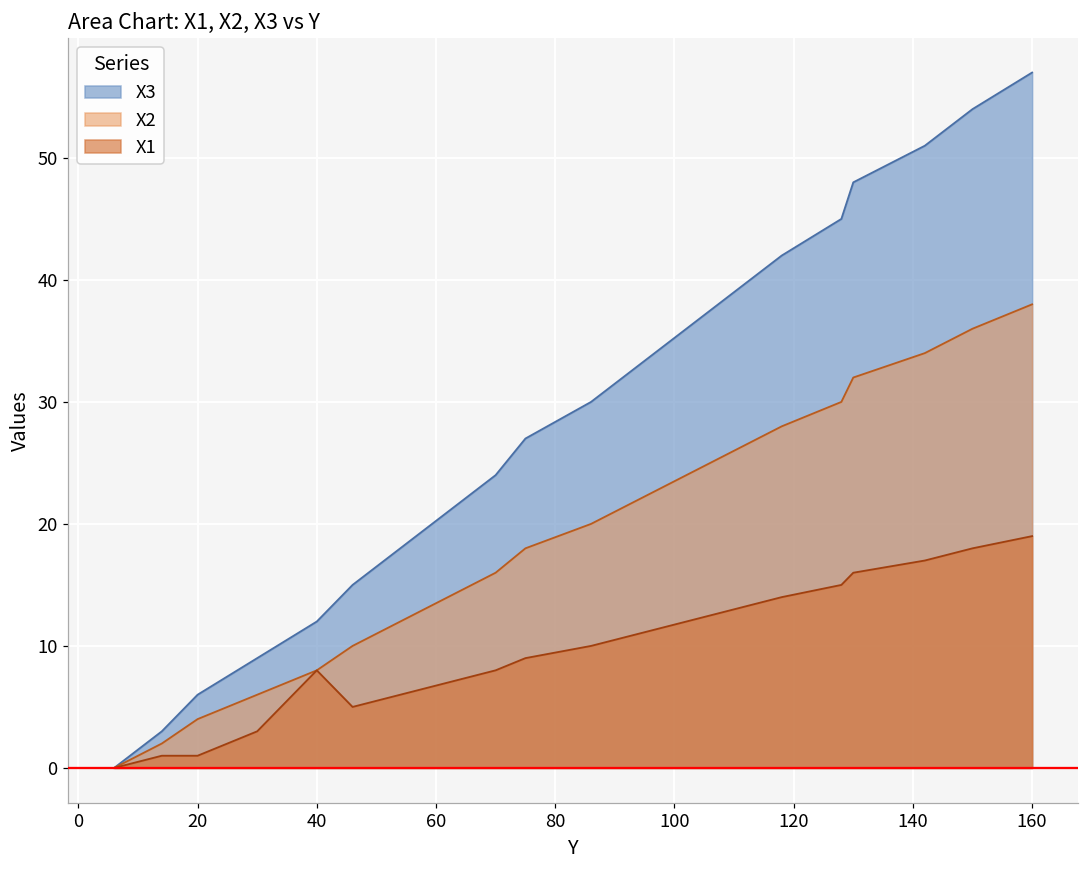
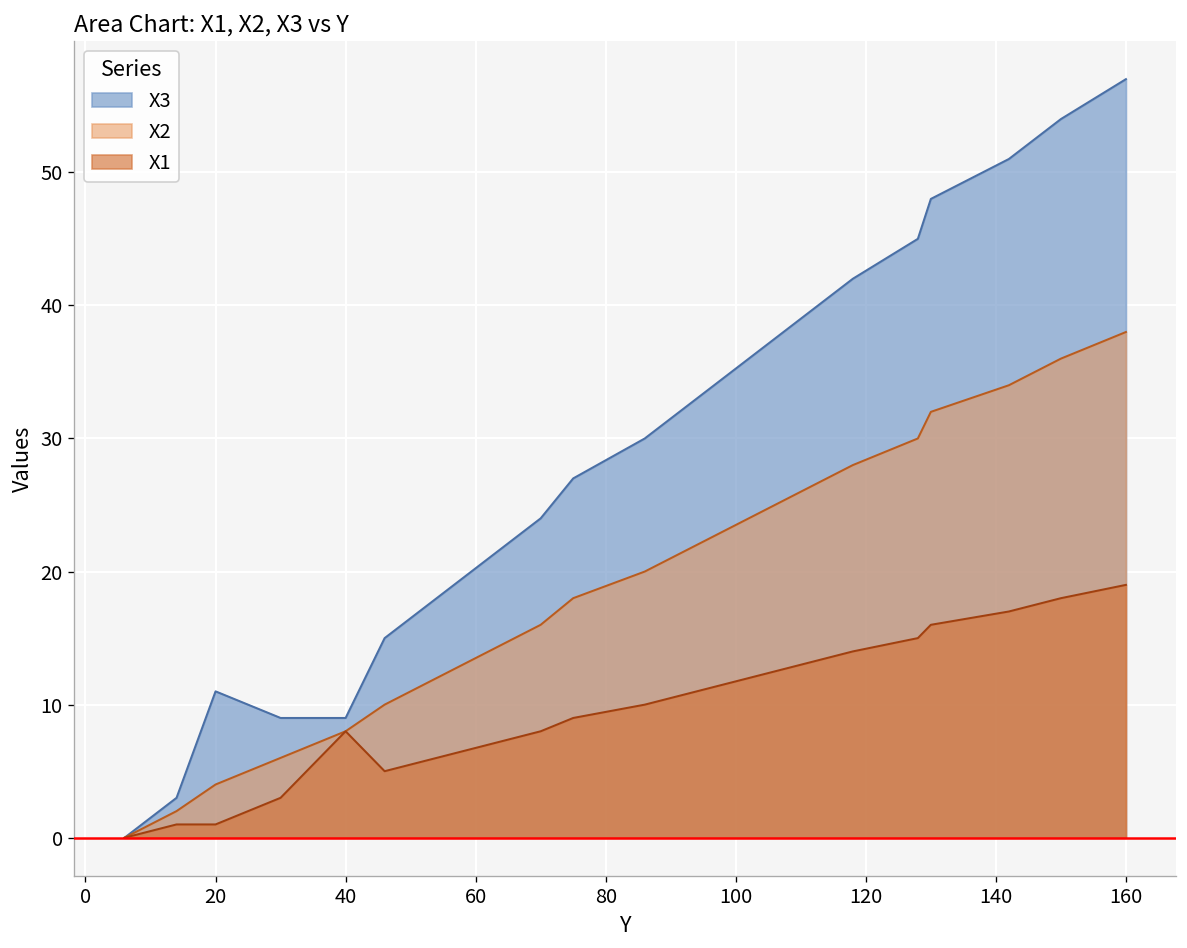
X3, 20: 6 -> 11
X3, 40: 12 -> 9
